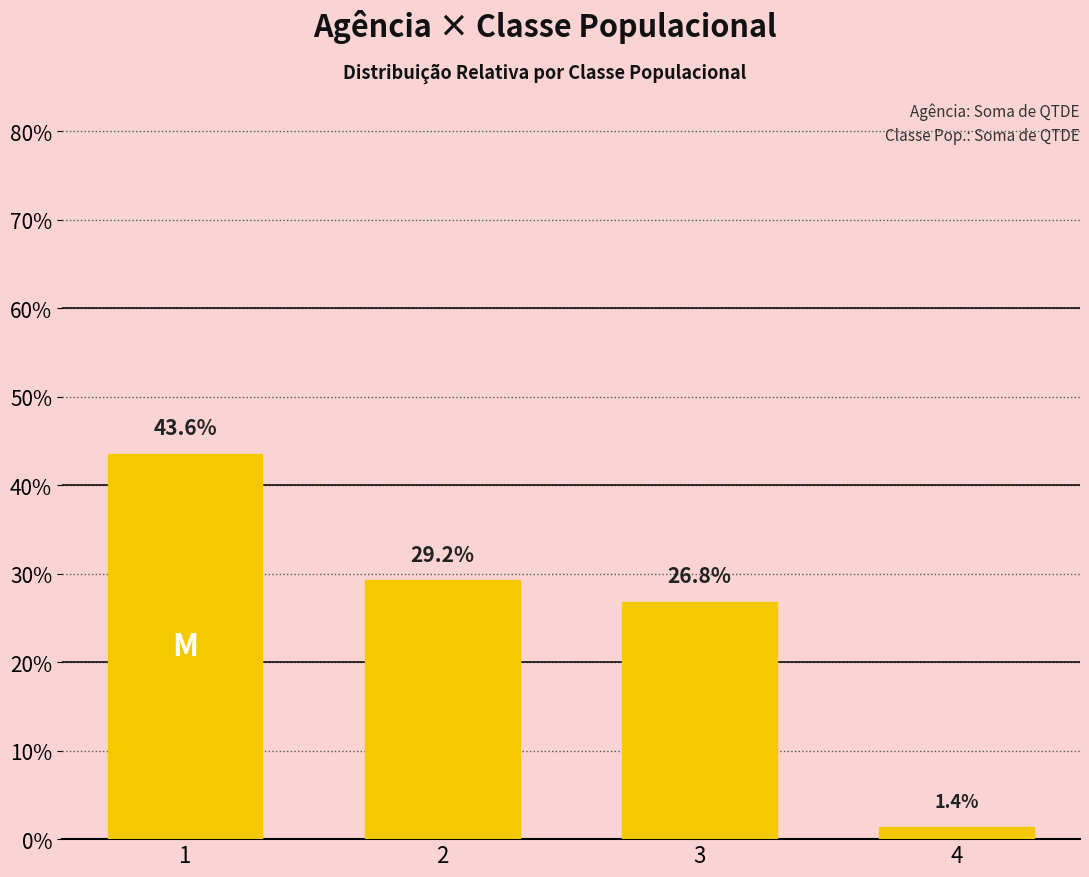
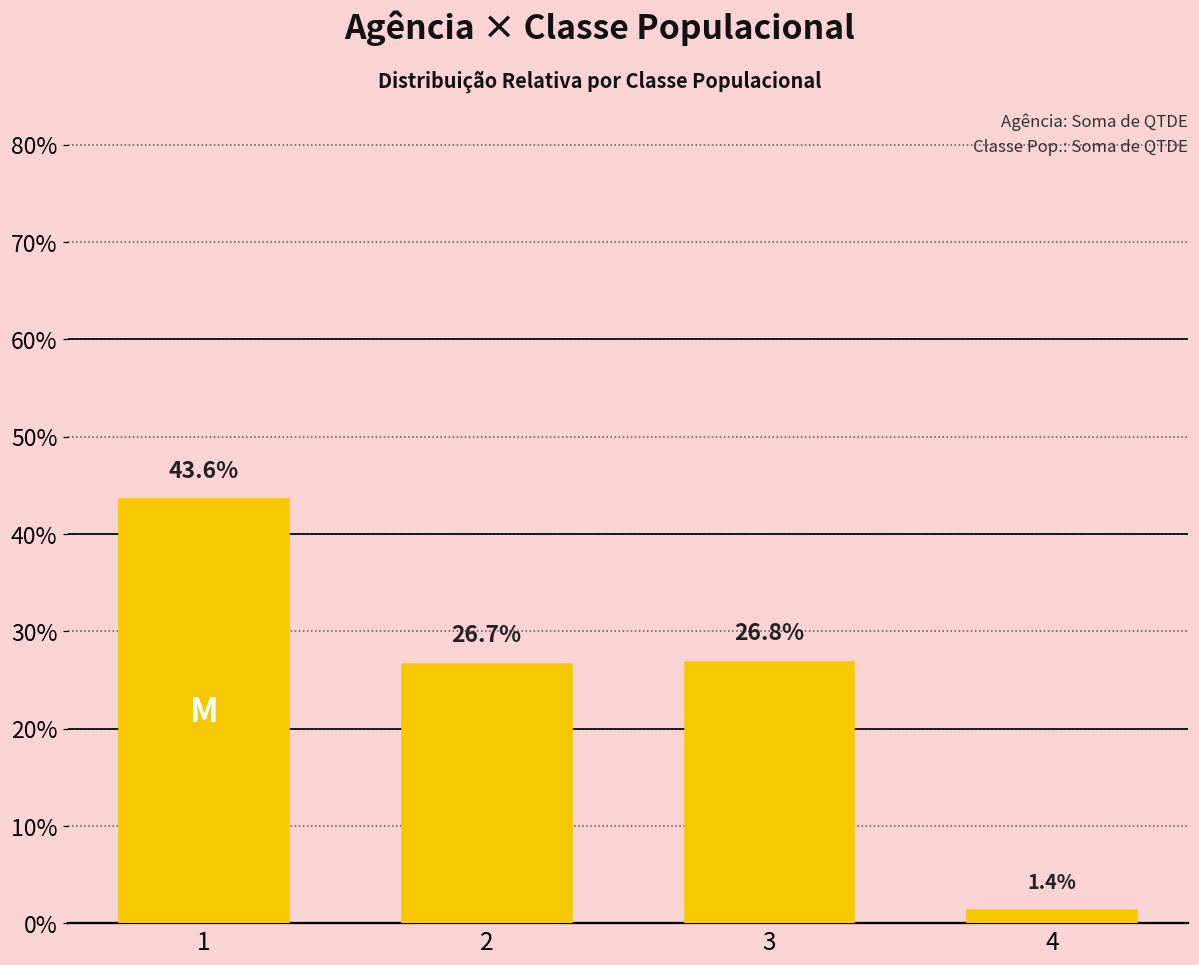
2: 29.2% -> 26.7%
